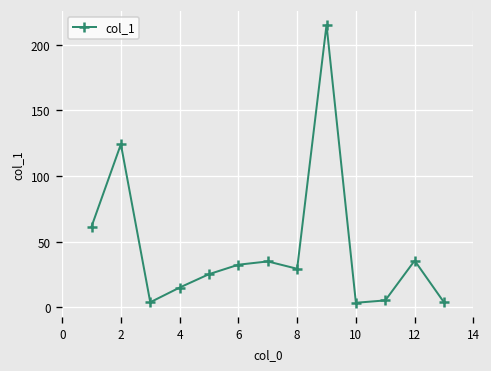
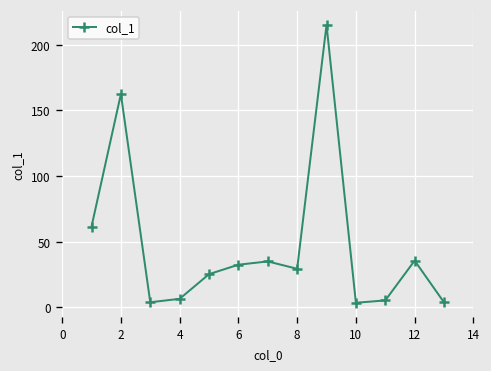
2: 124 -> 163
4: 15 -> 7
